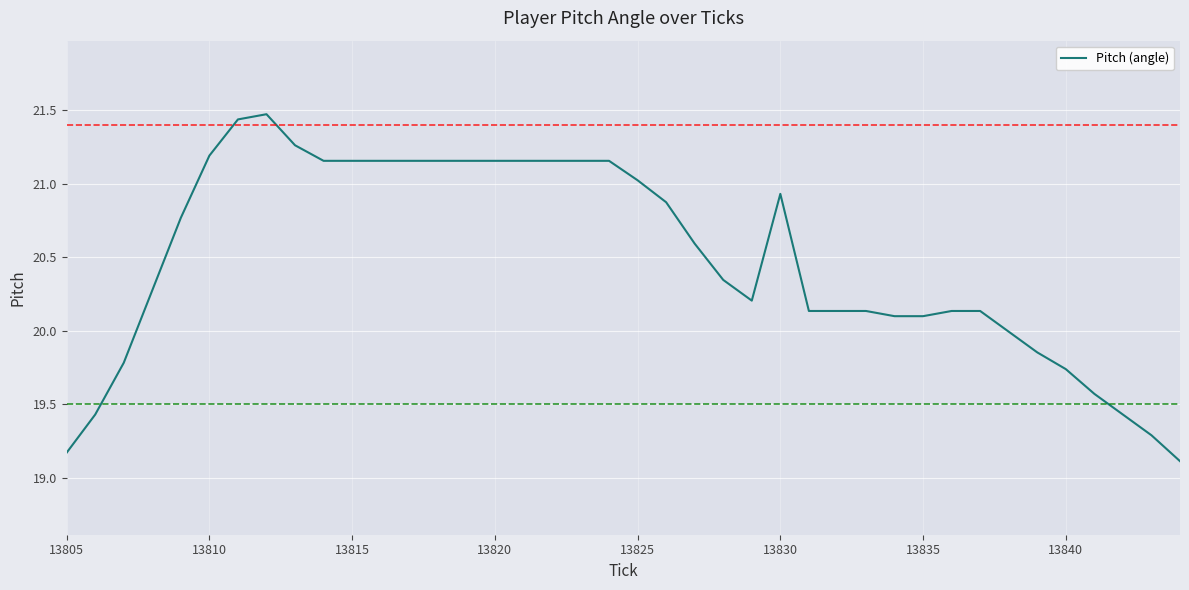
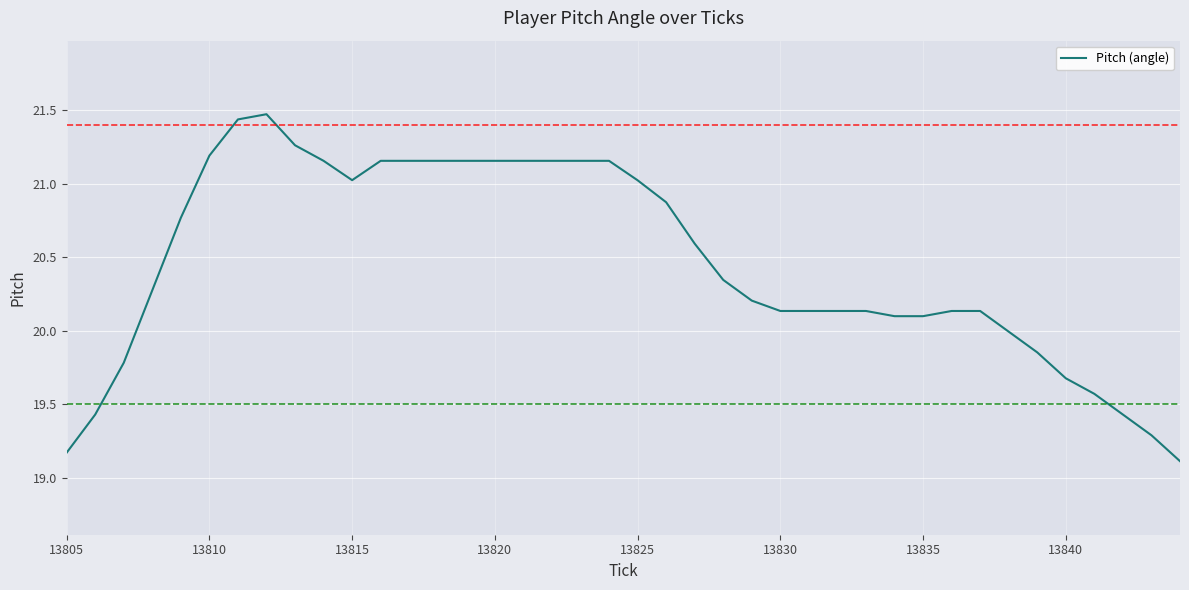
13815: 21.16 -> 21.02
13830: 20.93 -> 20.13
13840: 19.74 -> 19.68
